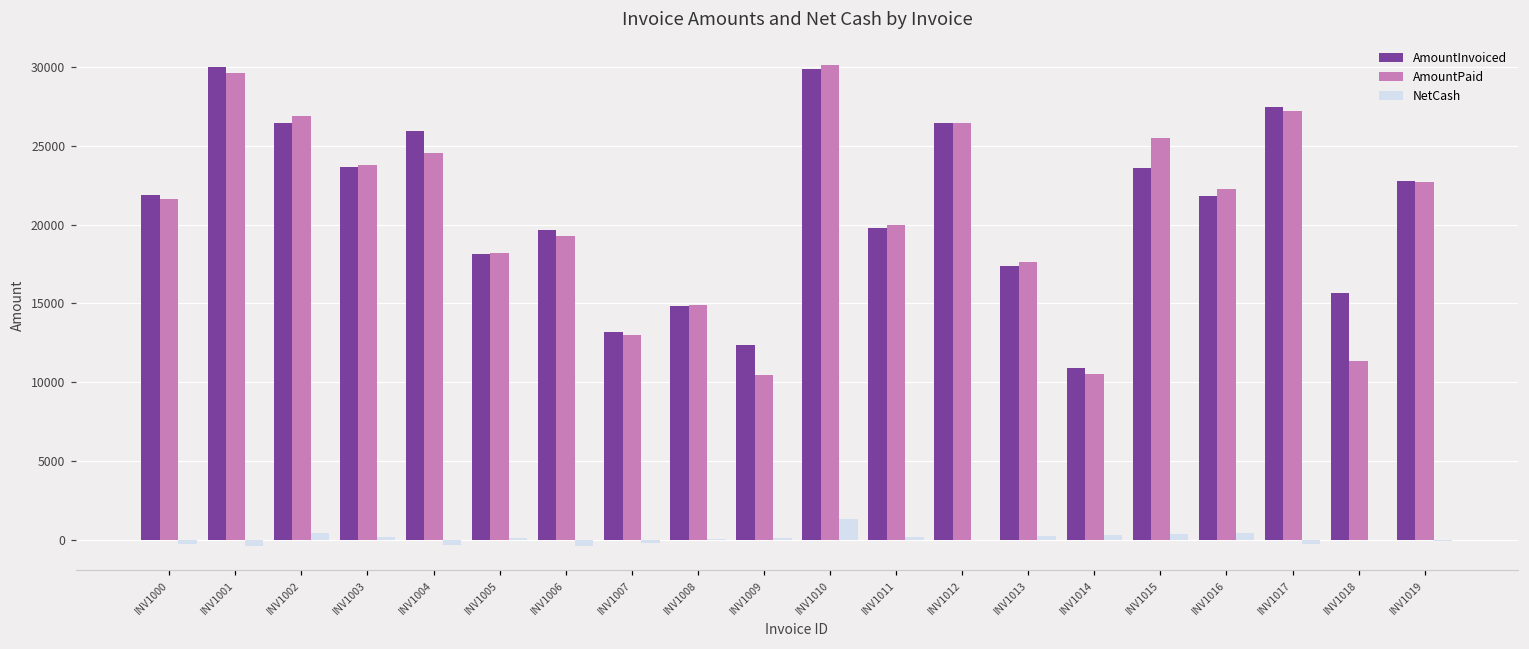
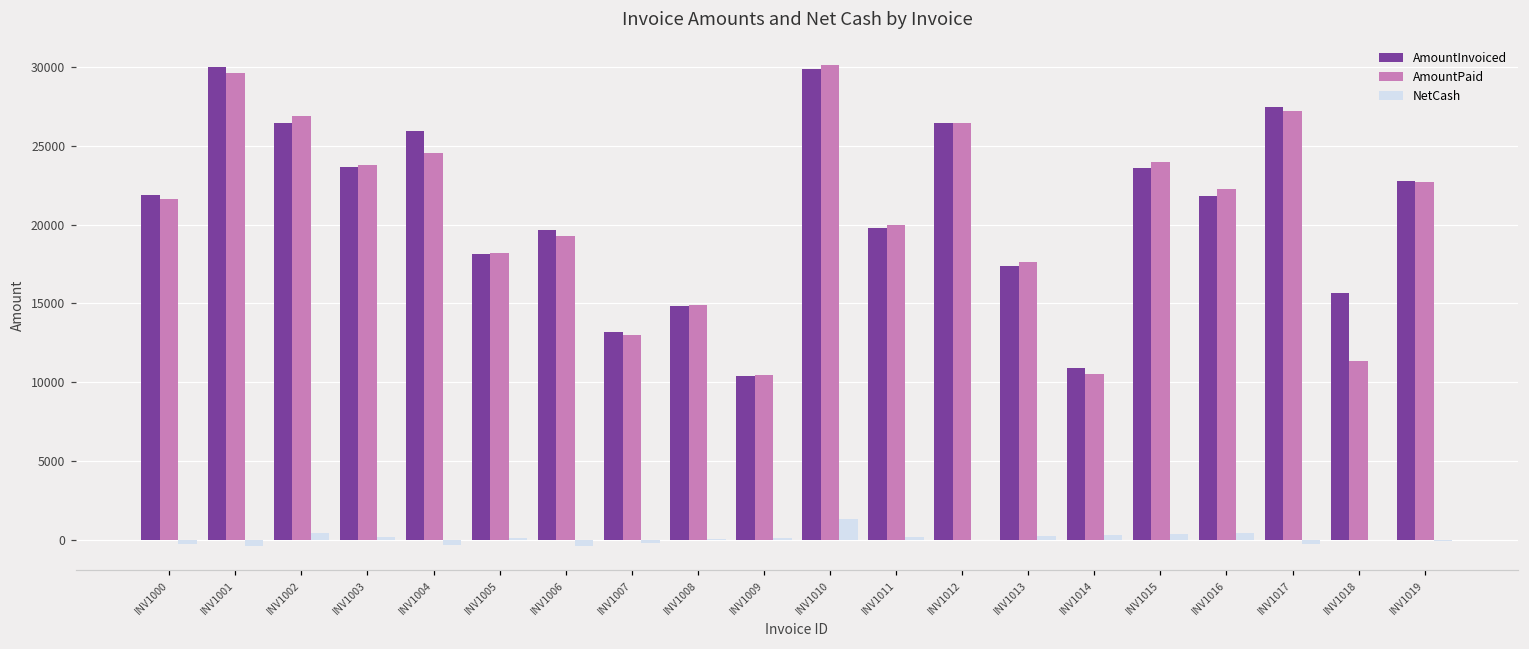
AmountInvoiced, INV1009: 12400 -> 10400
AmountPaid, INV1015: 25500 -> 24000
